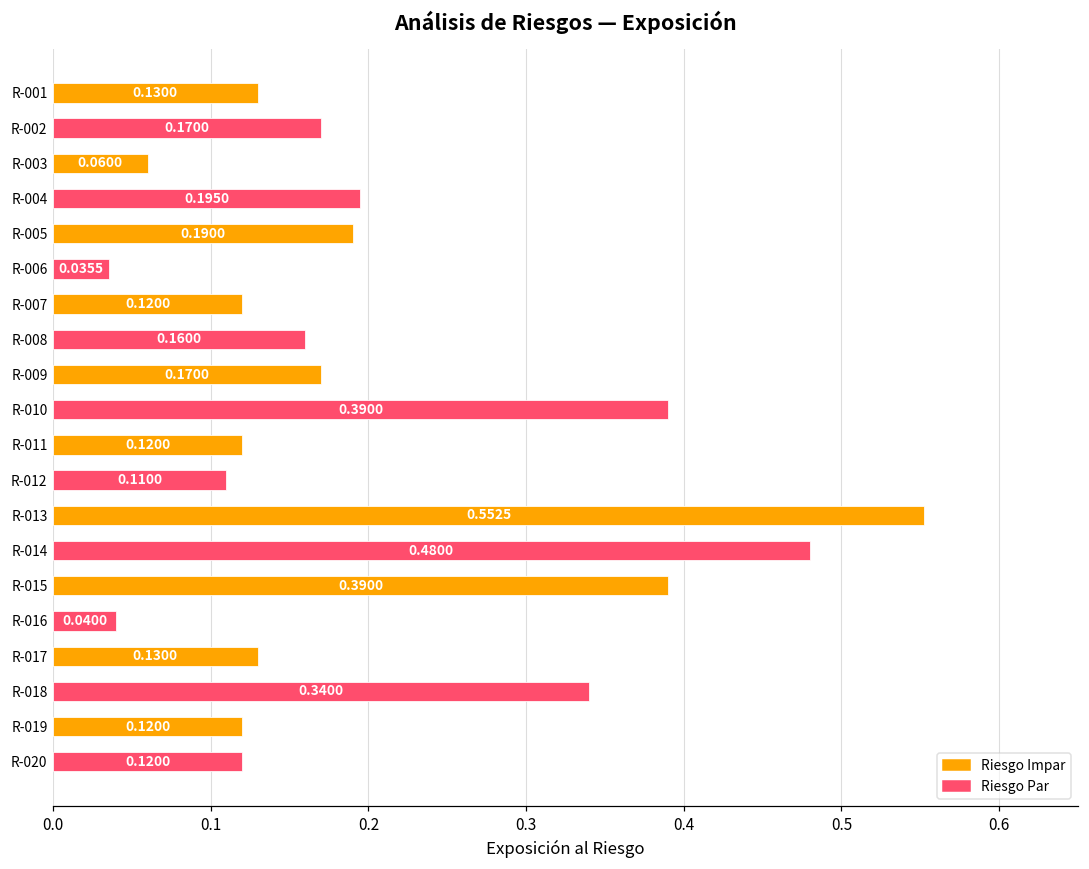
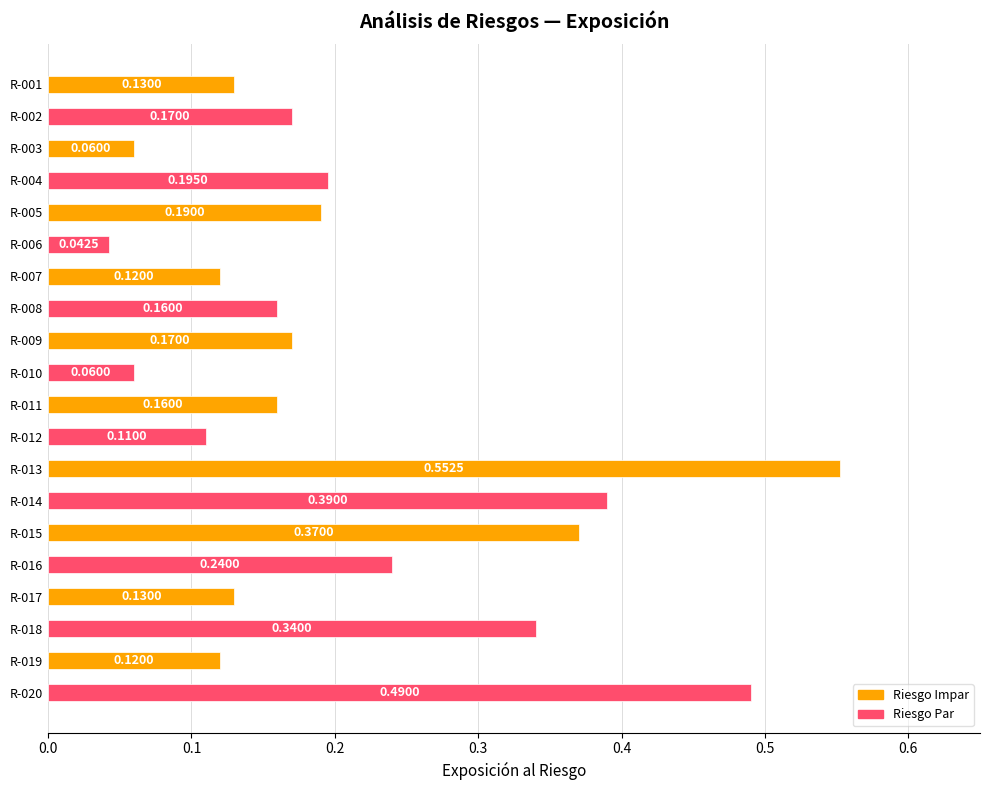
R-006: 0.0355 -> 0.0425
R-010: 0.3900 -> 0.0600
R-011: 0.1200 -> 0.1600
R-014: 0.4800 -> 0.3900
R-015: 0.3900 -> 0.3700
R-016: 0.0400 -> 0.2400
R-020: 0.1200 -> 0.4900
